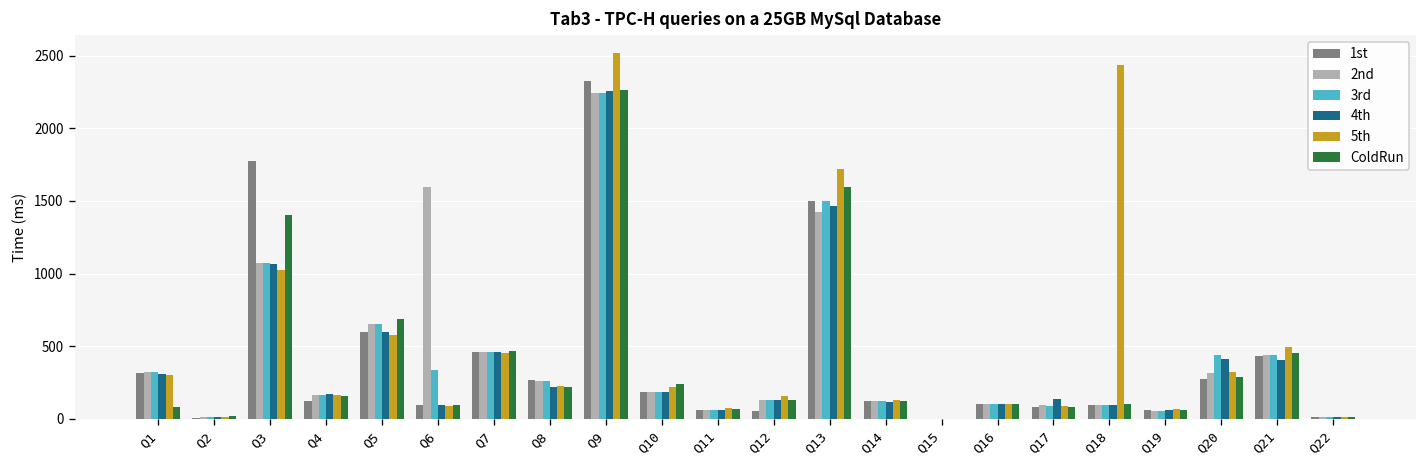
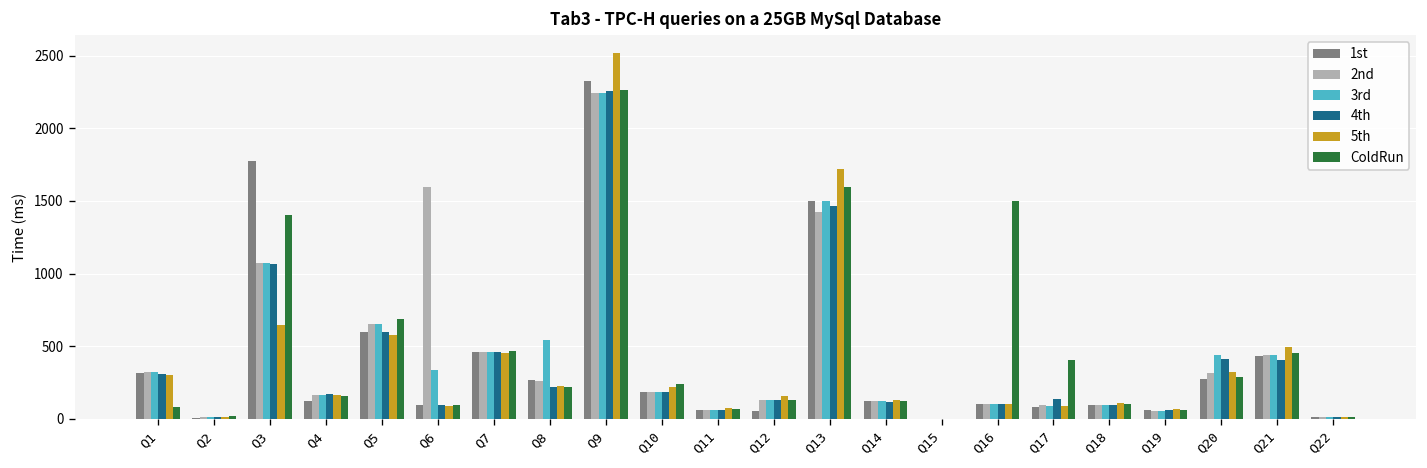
5th, Q3: 1030 -> 650
3rd, Q8: 260 -> 540
ColdRun, Q16: 100 -> 1500
ColdRun, Q17: 80 -> 400
5th, Q18: 2440 -> 100
